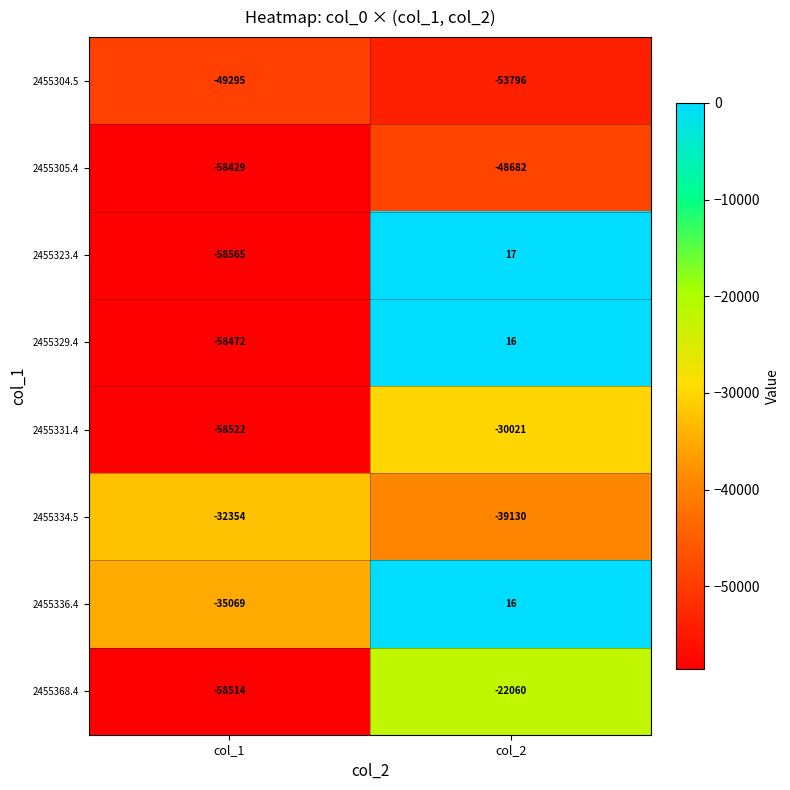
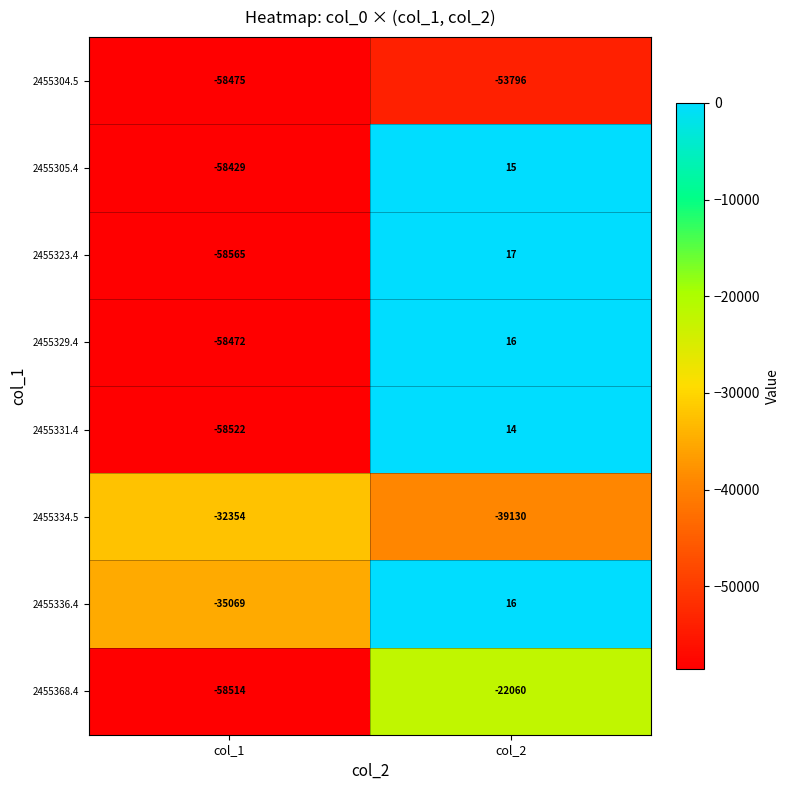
2455304.5, col_1: -49295 -> -58475
2455305.4, col_2: -48682 -> 15
2455331.4, col_2: -30021 -> 14
